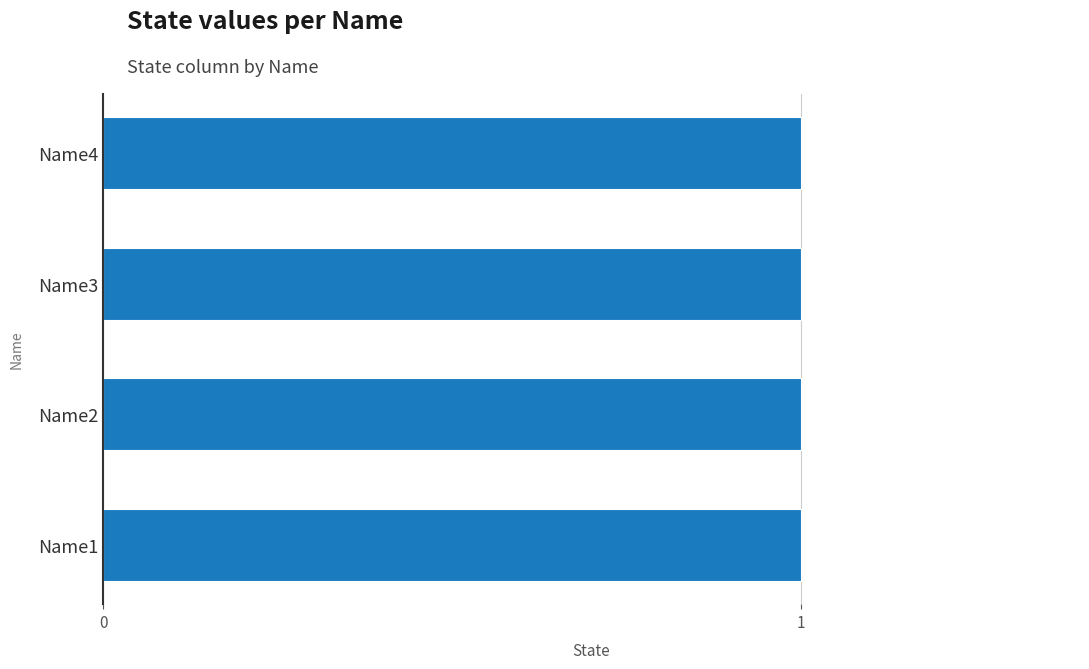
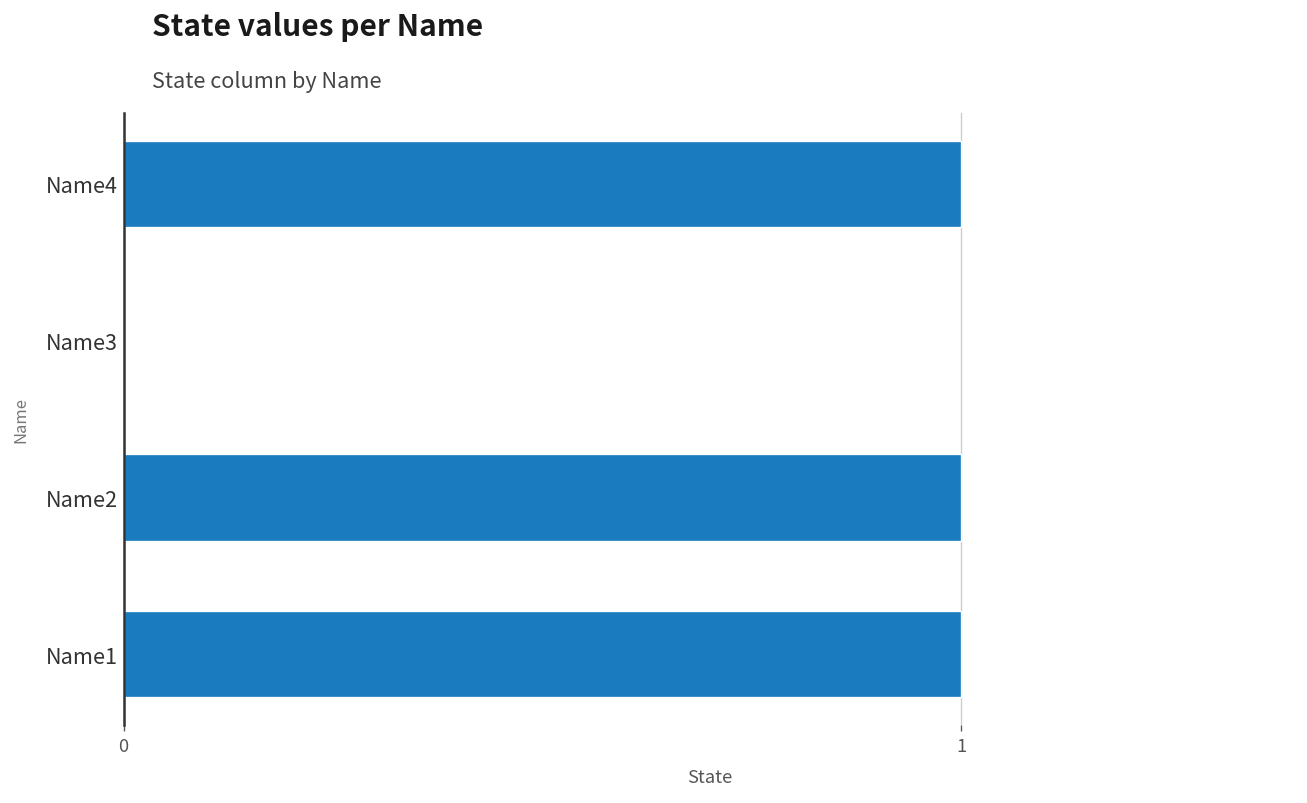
Name3: 1 -> 0
